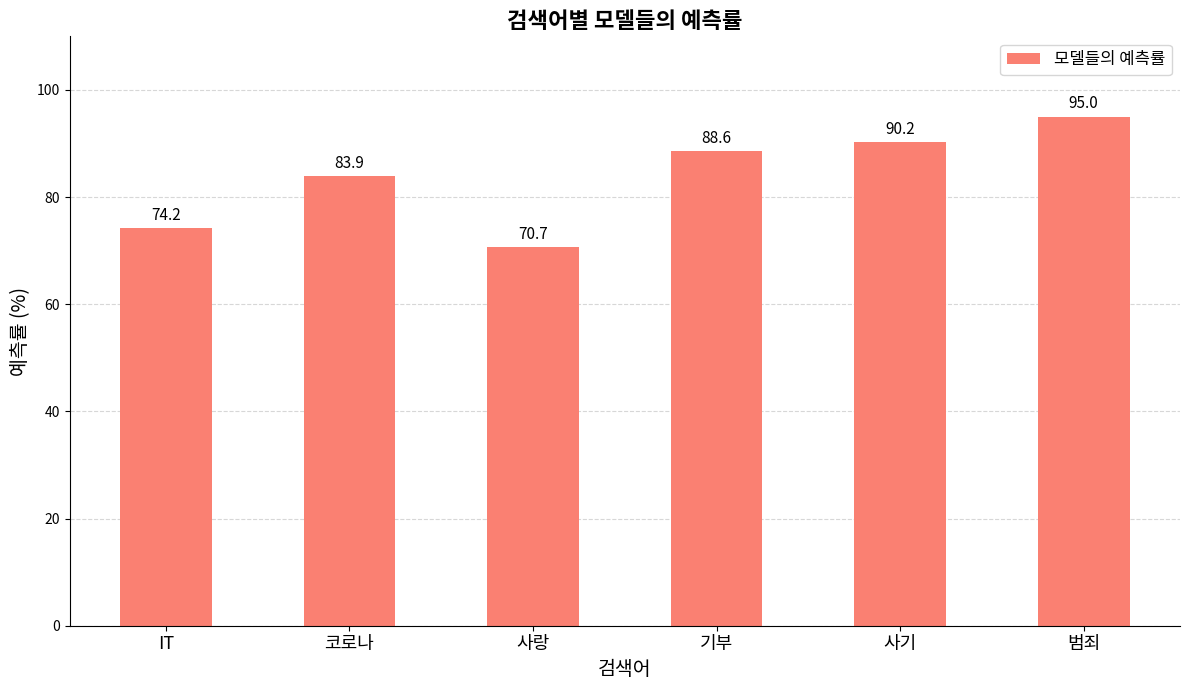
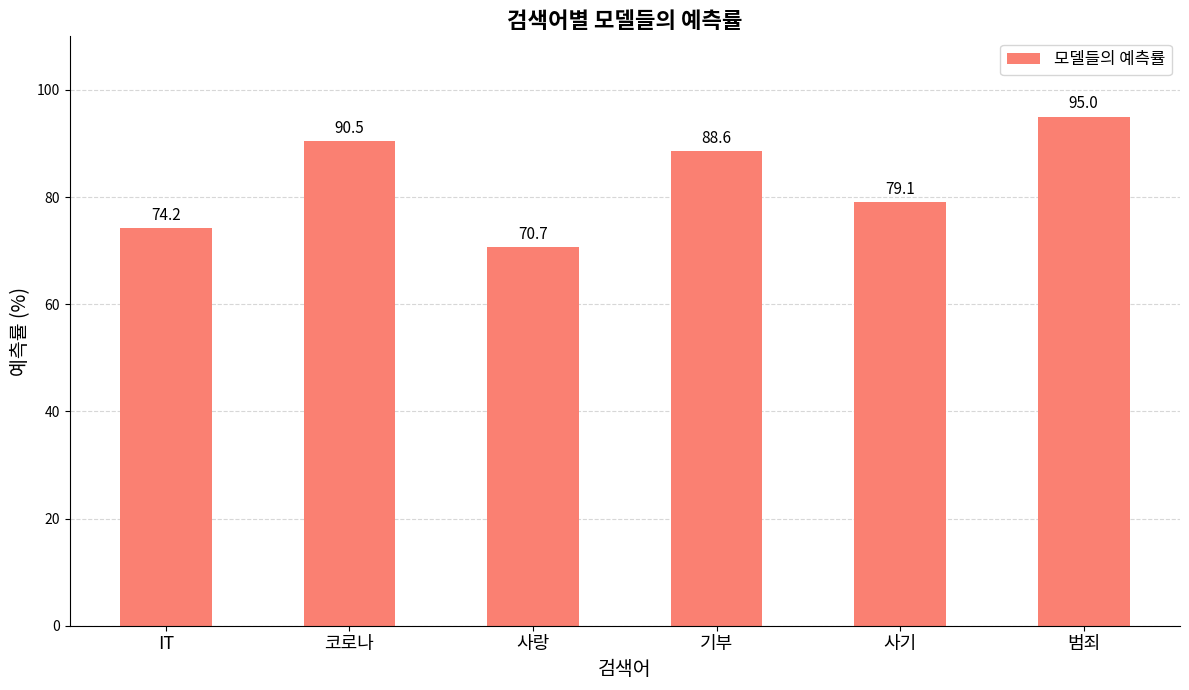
코로나: 83.9 -> 90.5
사기: 90.2 -> 79.1
